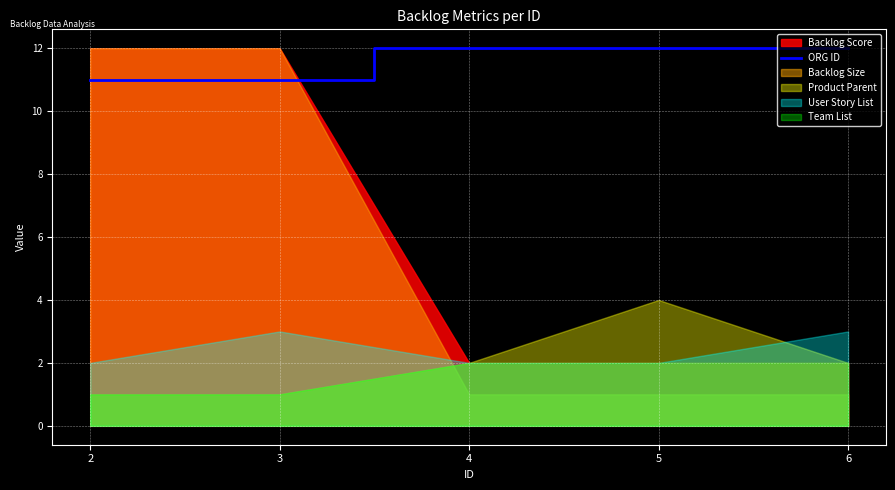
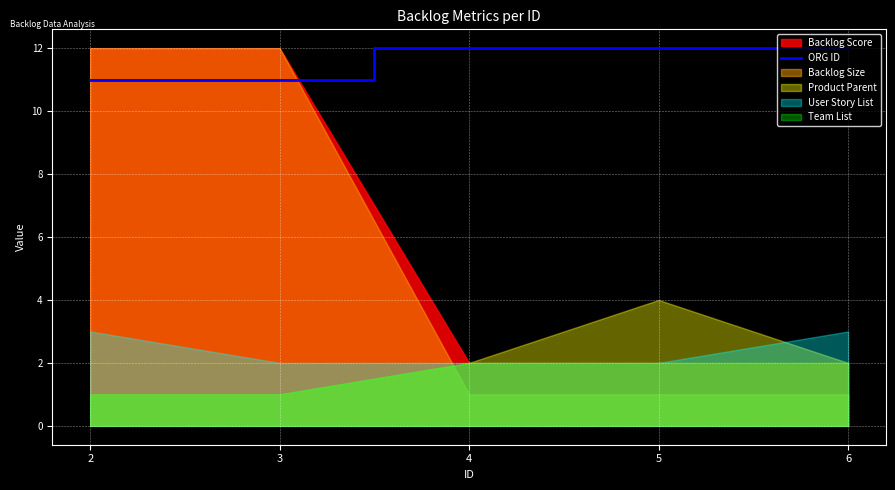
User Story List, 2: 2 -> 3
User Story List, 3: 3 -> 2
